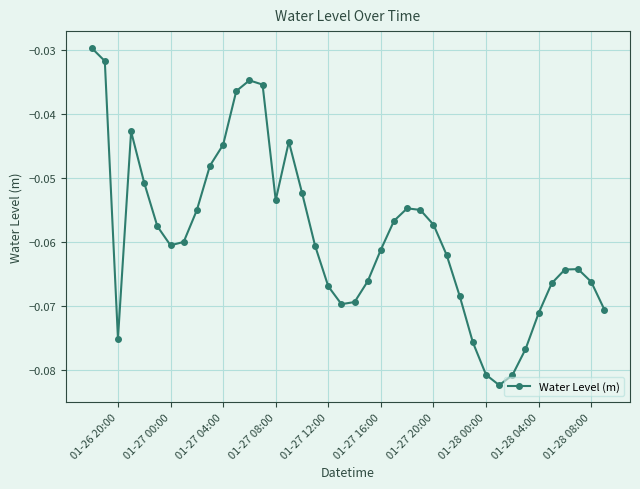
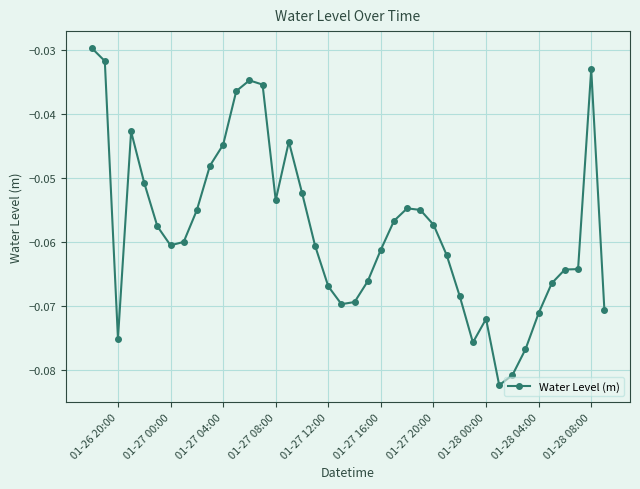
01-28 00:00: -0.081 -> -0.072
01-28 08:00: -0.066 -> -0.033
